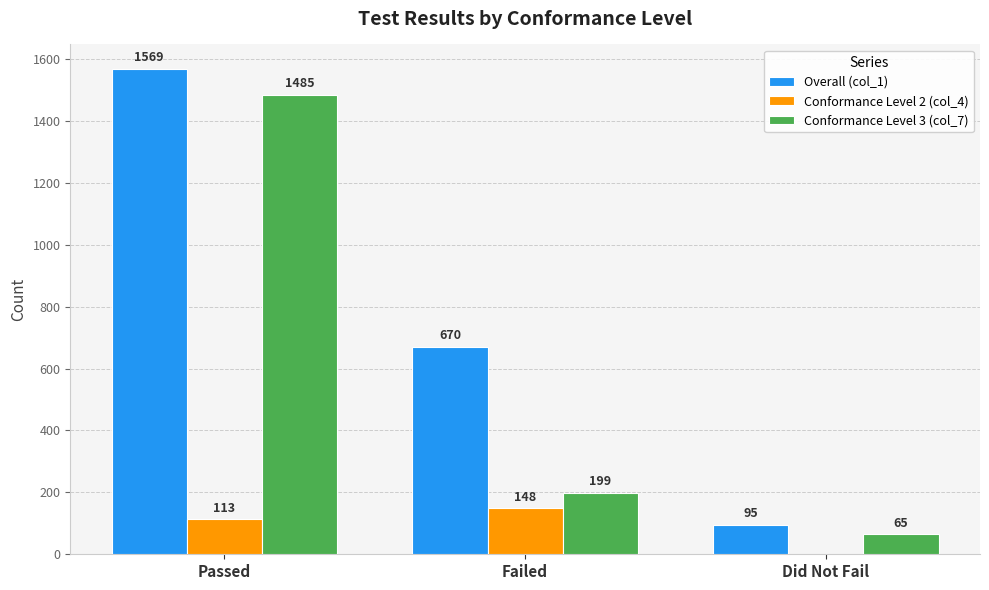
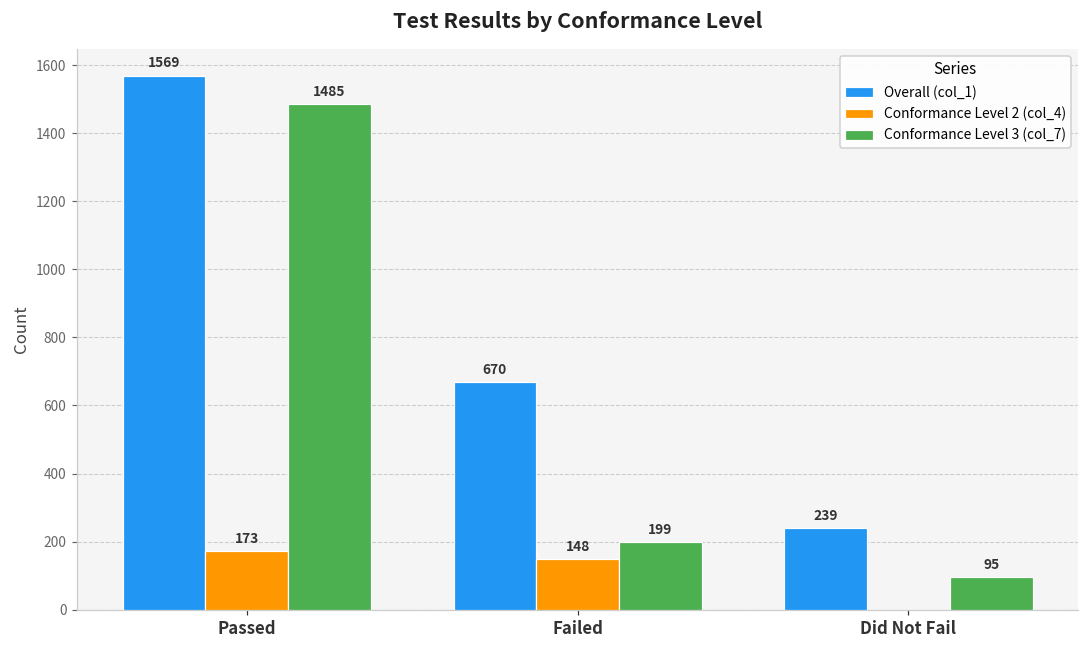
Conformance Level 2 (col_4), Passed: 113 -> 173
Overall (col_1), Did Not Fail: 95 -> 239
Conformance Level 3 (col_7), Did Not Fail: 65 -> 95
